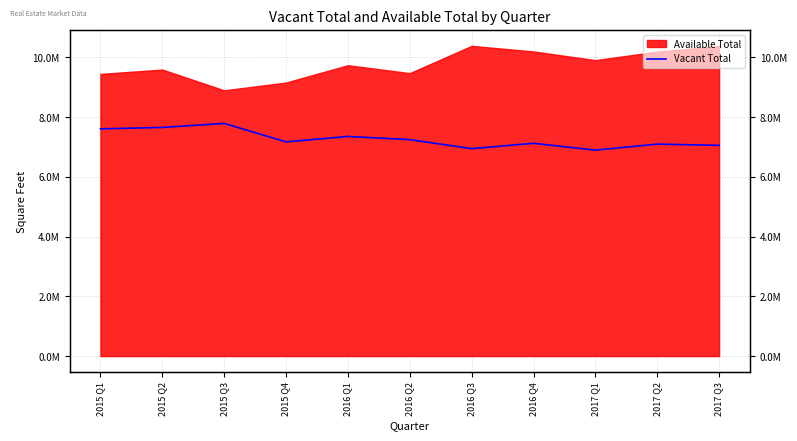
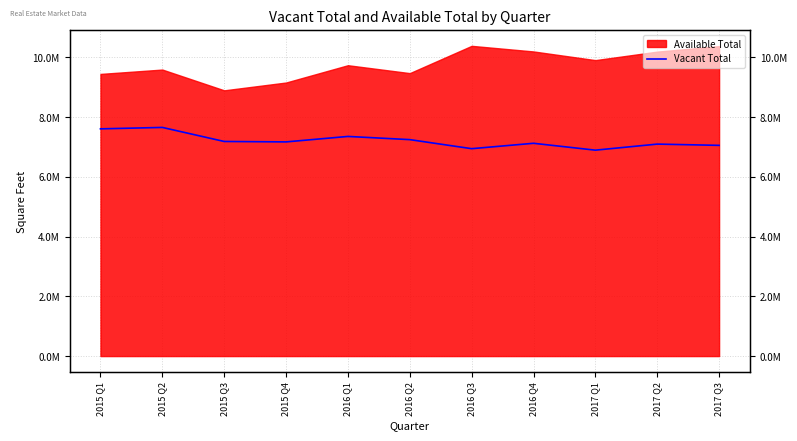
Vacant Total, 2015 Q3: 7800000 -> 7200000
